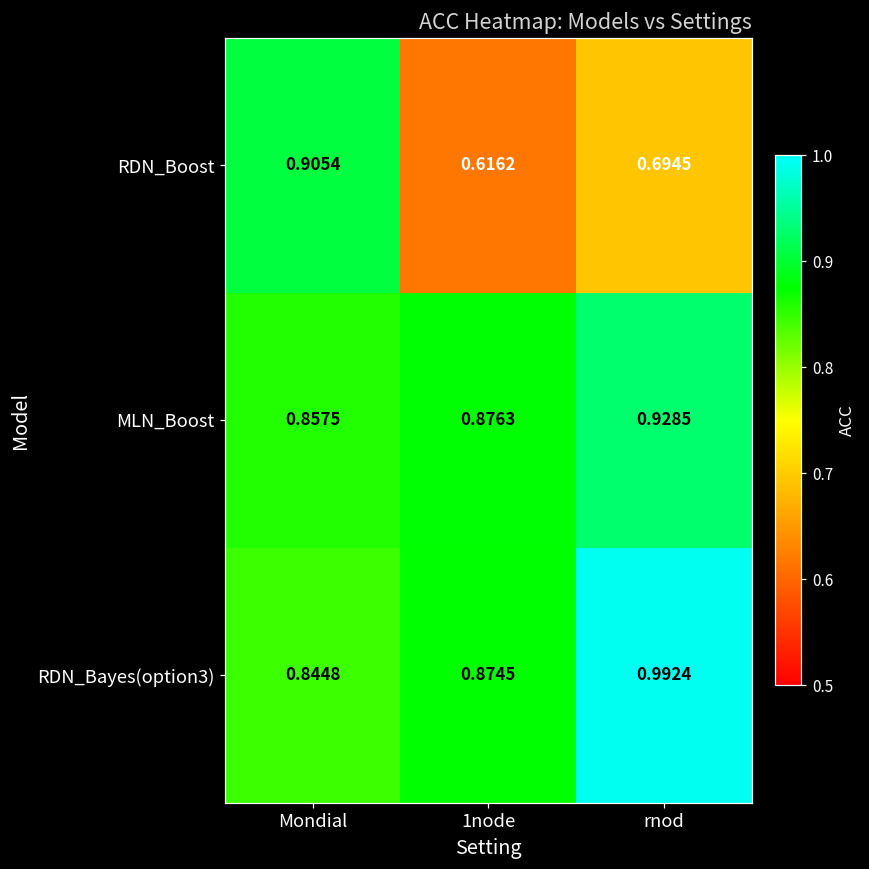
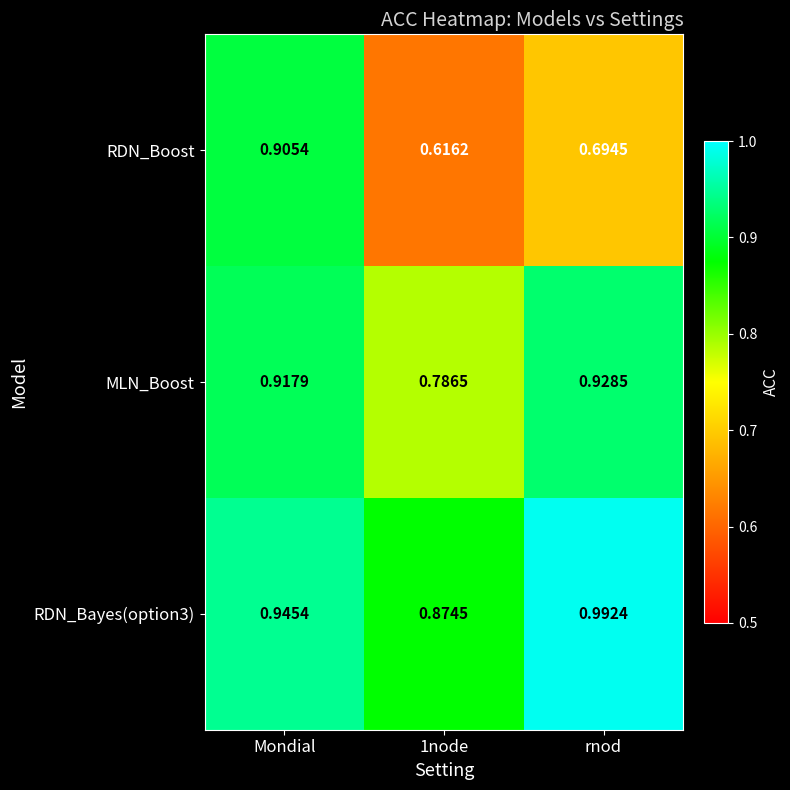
MLN_Boost, Mondial: 0.8575 -> 0.9179
MLN_Boost, 1node: 0.8763 -> 0.7865
RDN_Bayes(option3), Mondial: 0.8448 -> 0.9454
